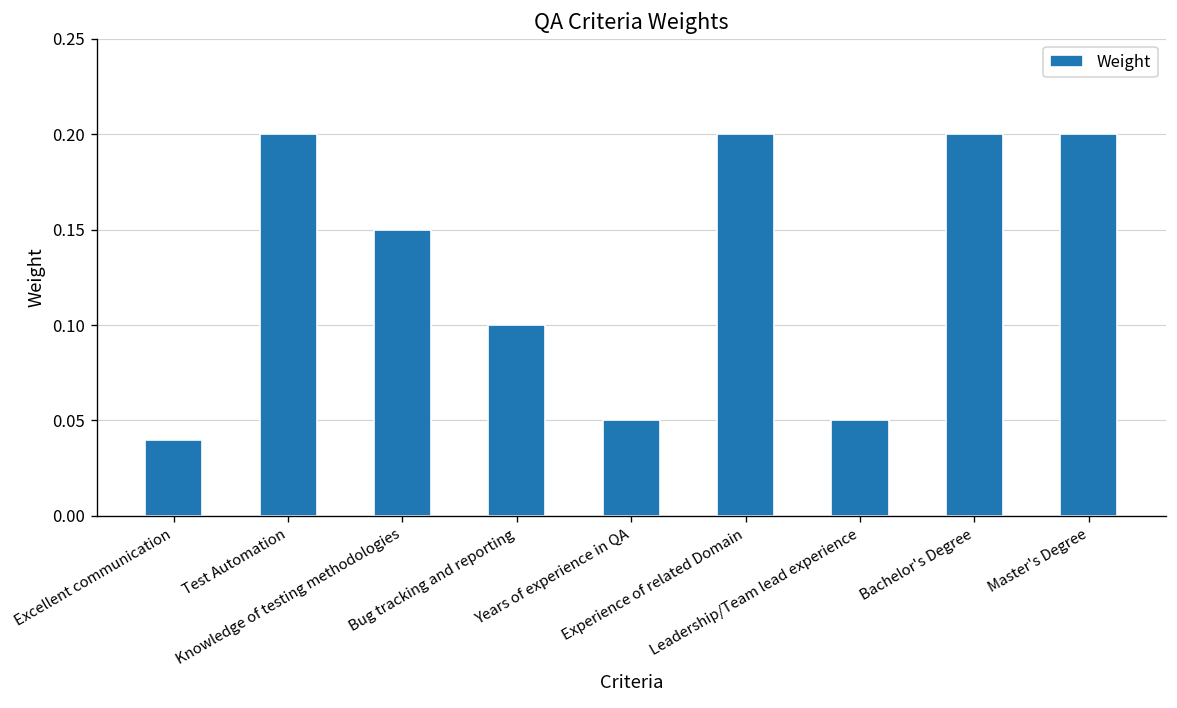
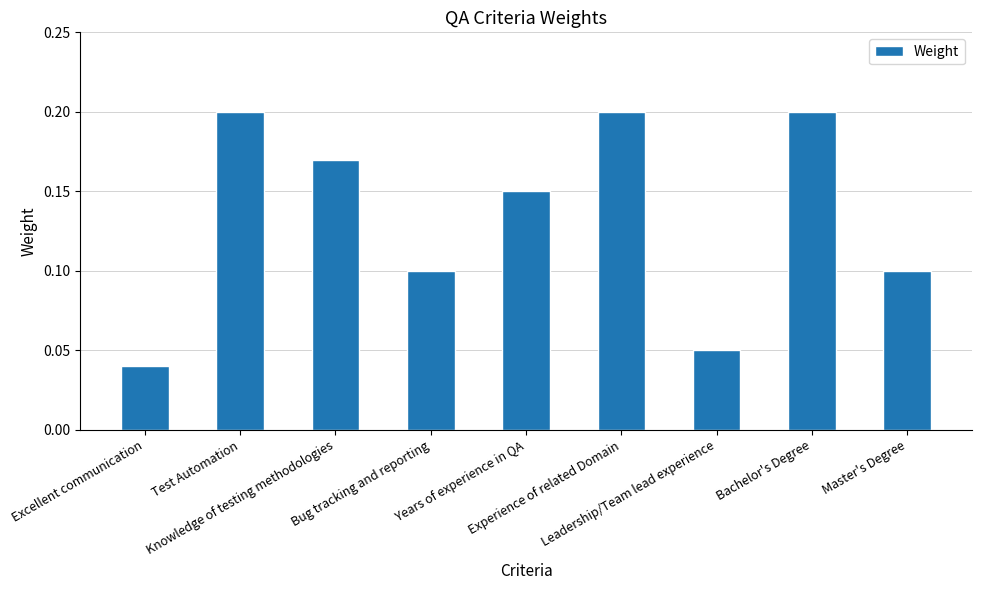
Knowledge of testing methodologies: 0.15 -> 0.17
Years of experience in QA: 0.05 -> 0.15
Master's Degree: 0.2 -> 0.1
